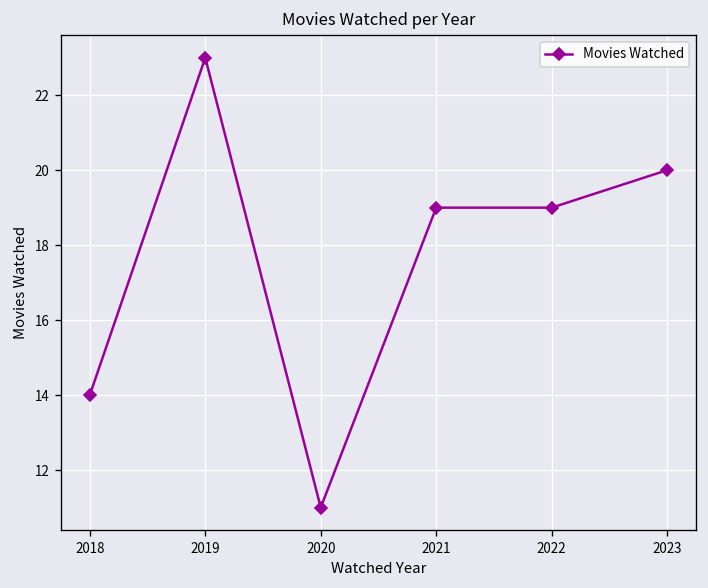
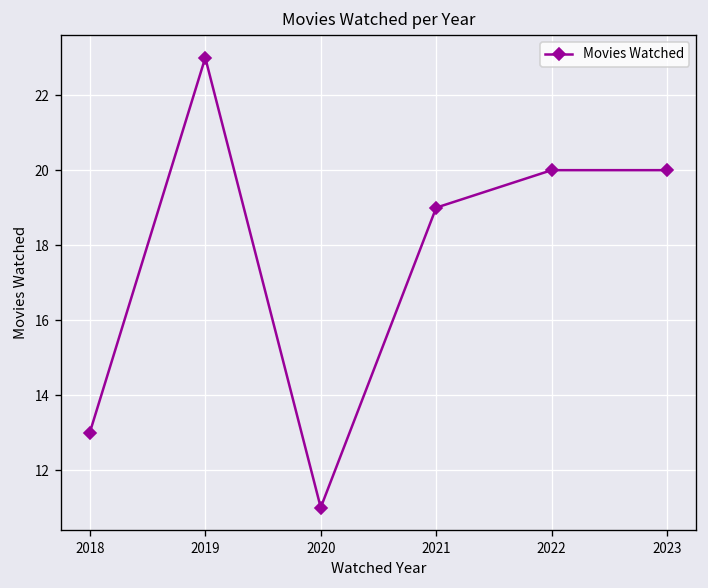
2018: 14 -> 13
2022: 19 -> 20
